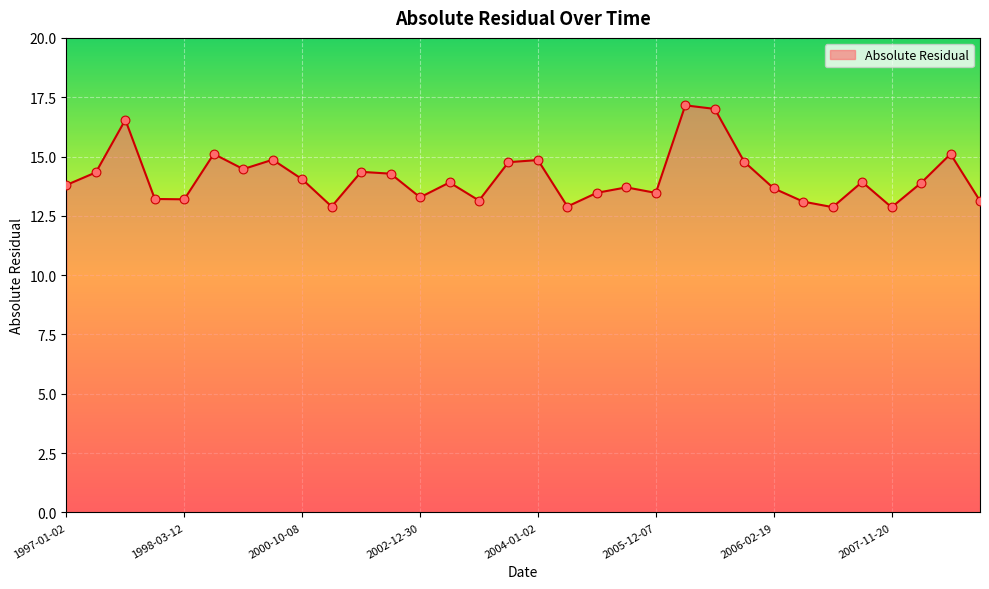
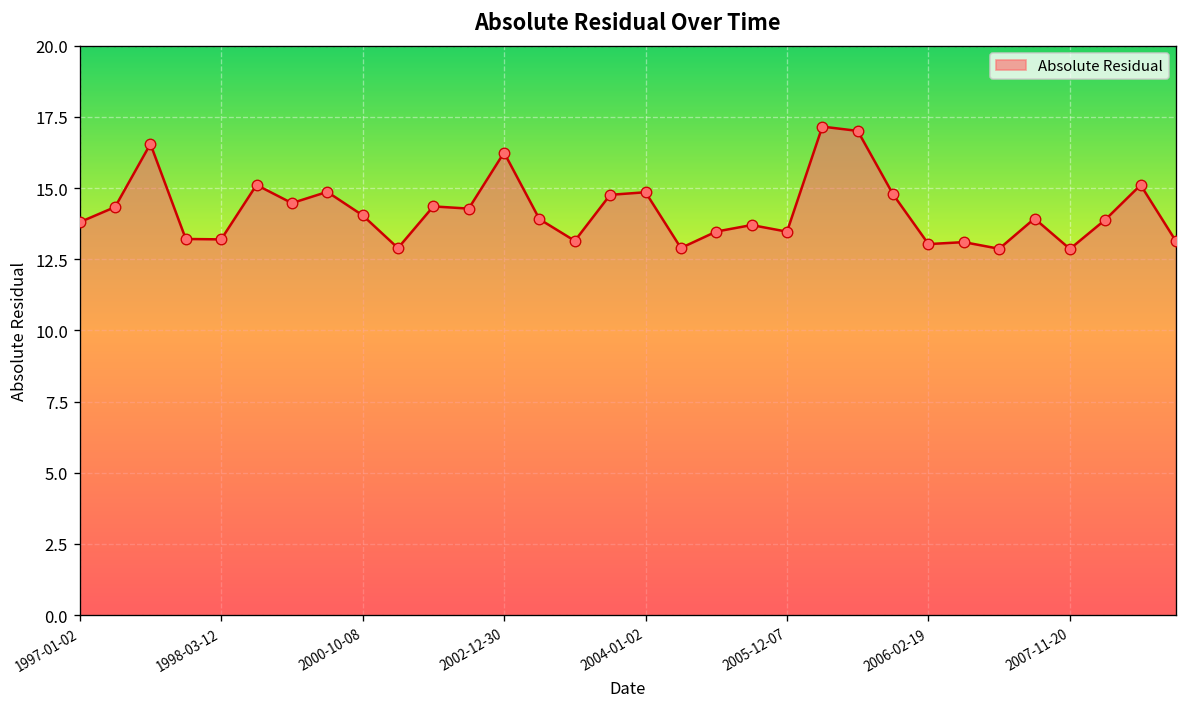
2002-12-30: 13.3 -> 16.2
2006-02-19: 13.7 -> 13.0
